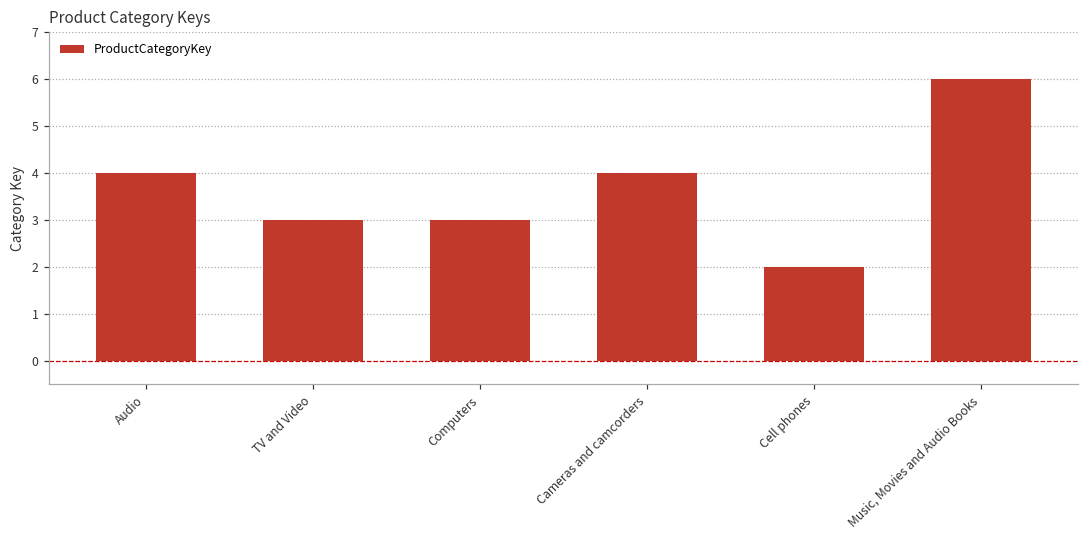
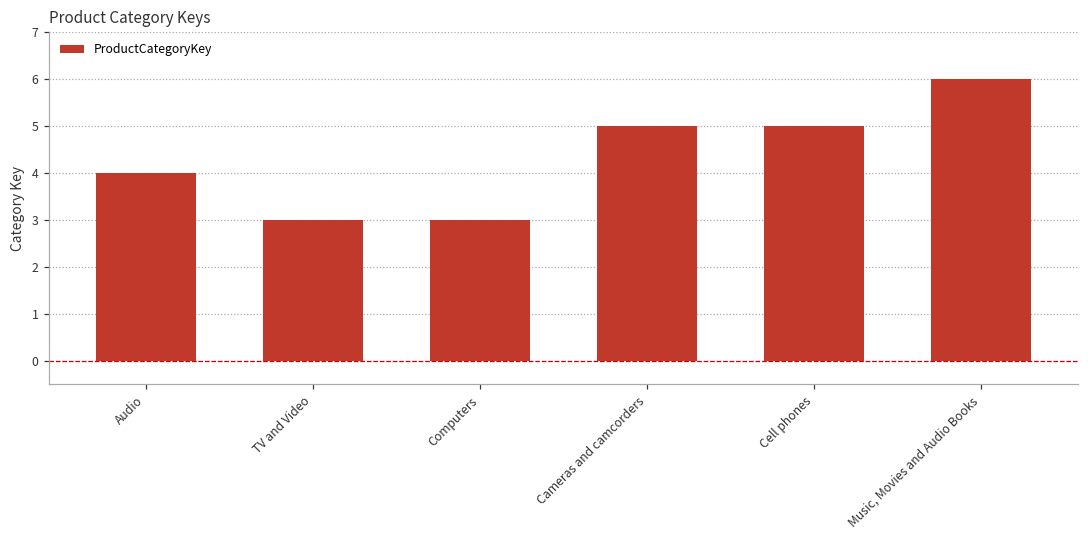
Cameras and camcorders: 4 -> 5
Cell phones: 2 -> 5
